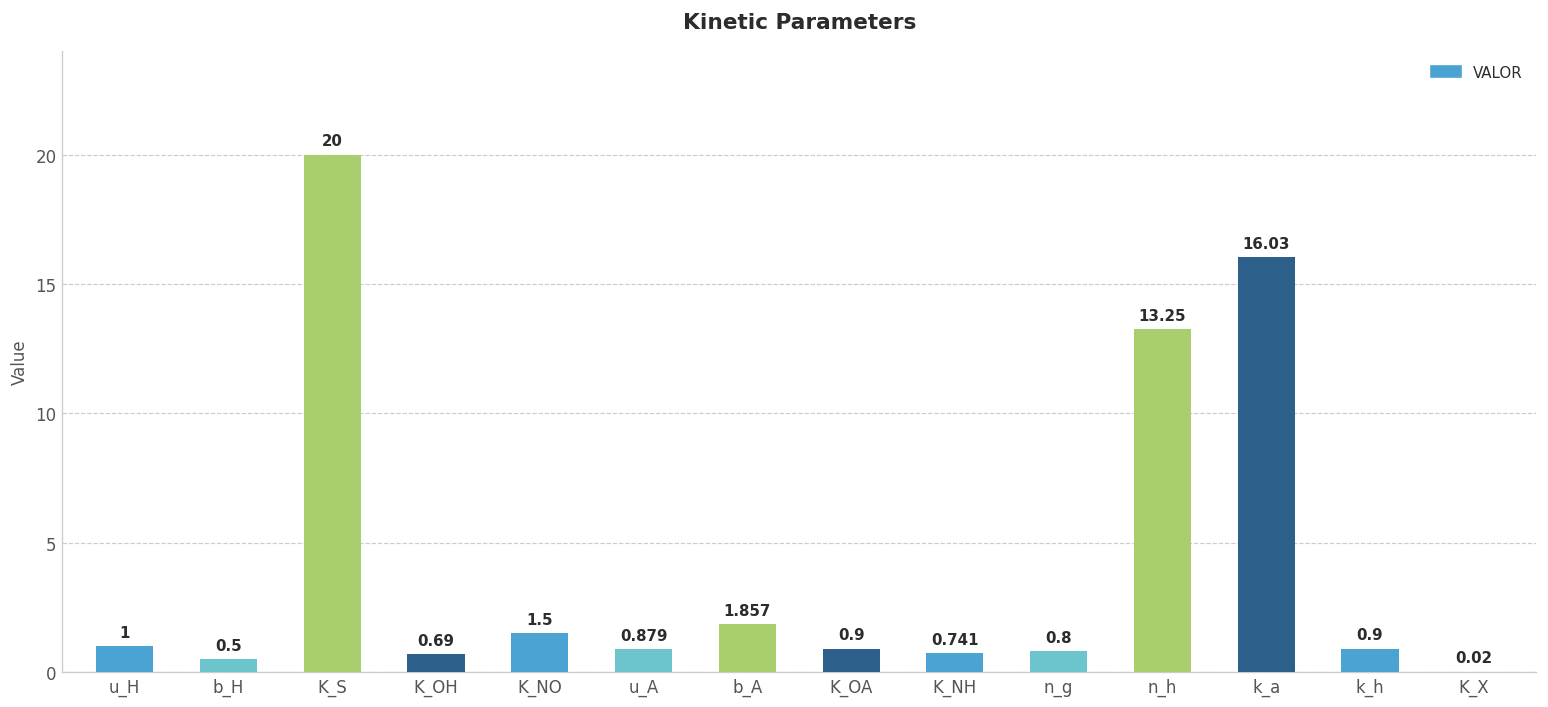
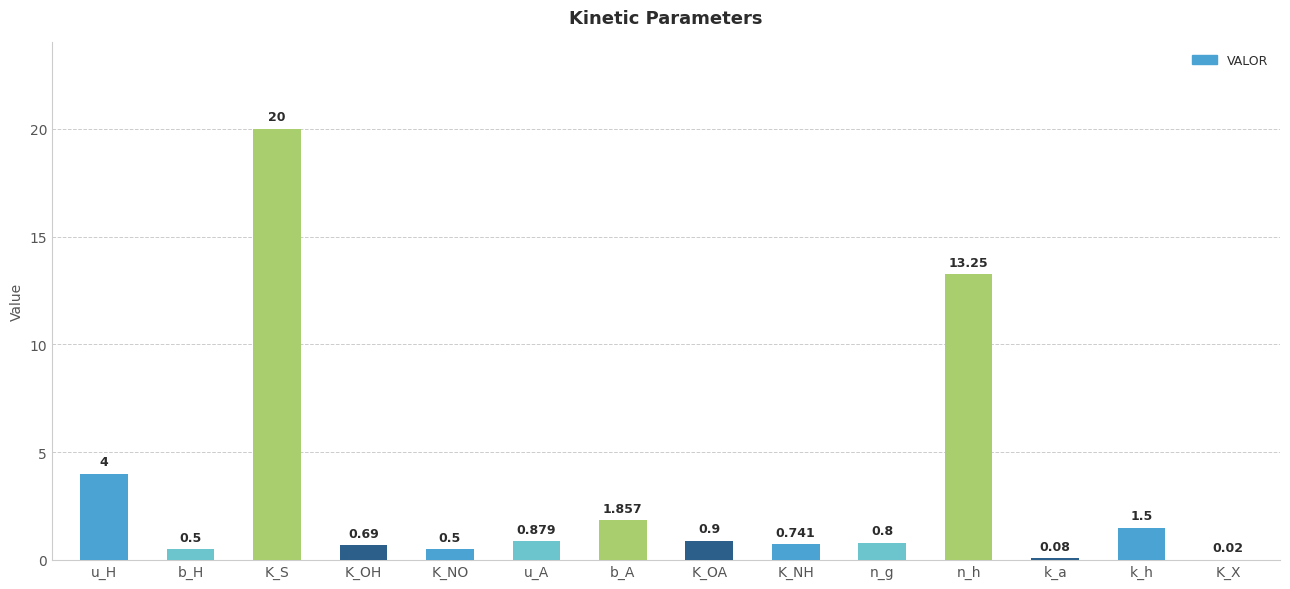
u_H: 1 -> 4
K_NO: 1.5 -> 0.5
k_a: 16.03 -> 0.08
k_h: 0.9 -> 1.5
